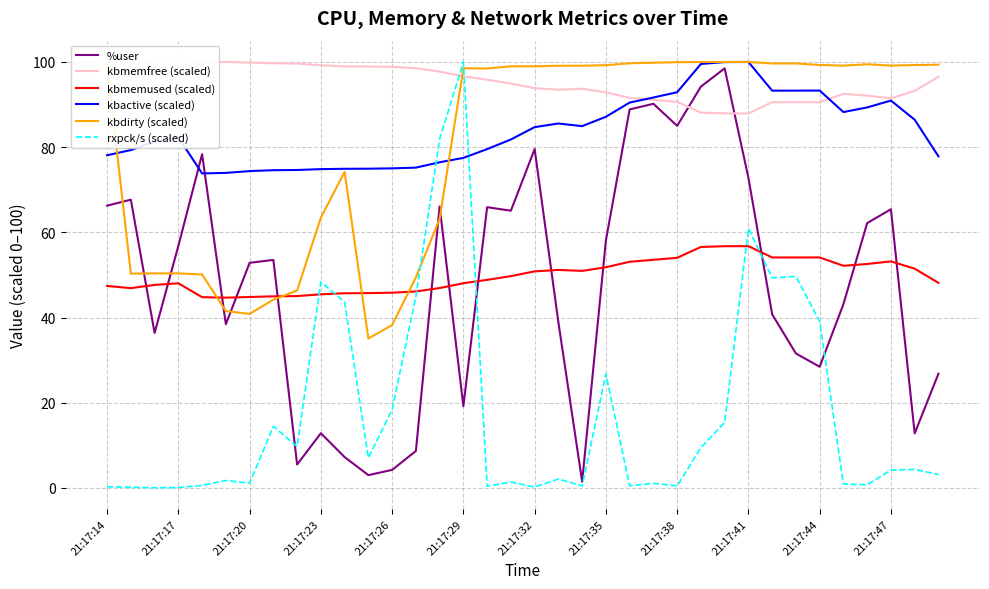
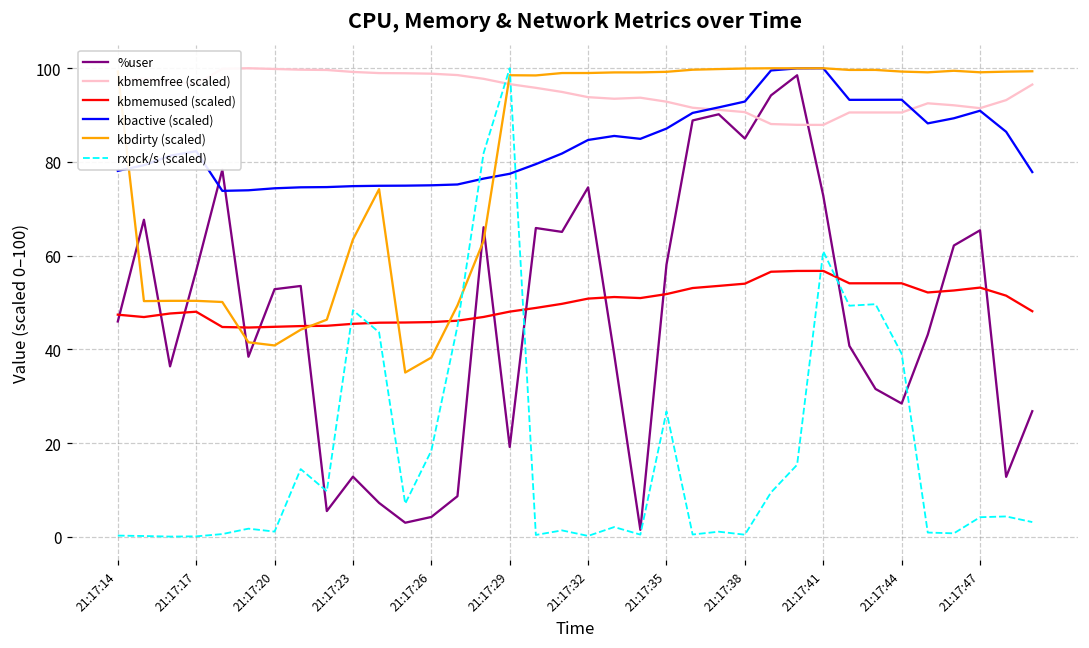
%user, 21:17:14: 66 -> 46
%user, 21:17:32: 80 -> 75
